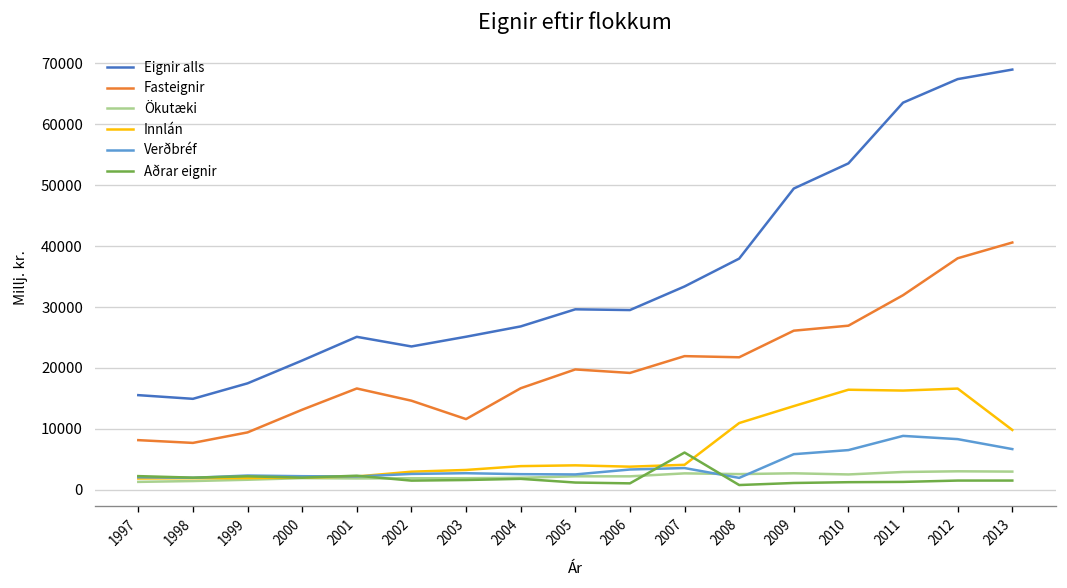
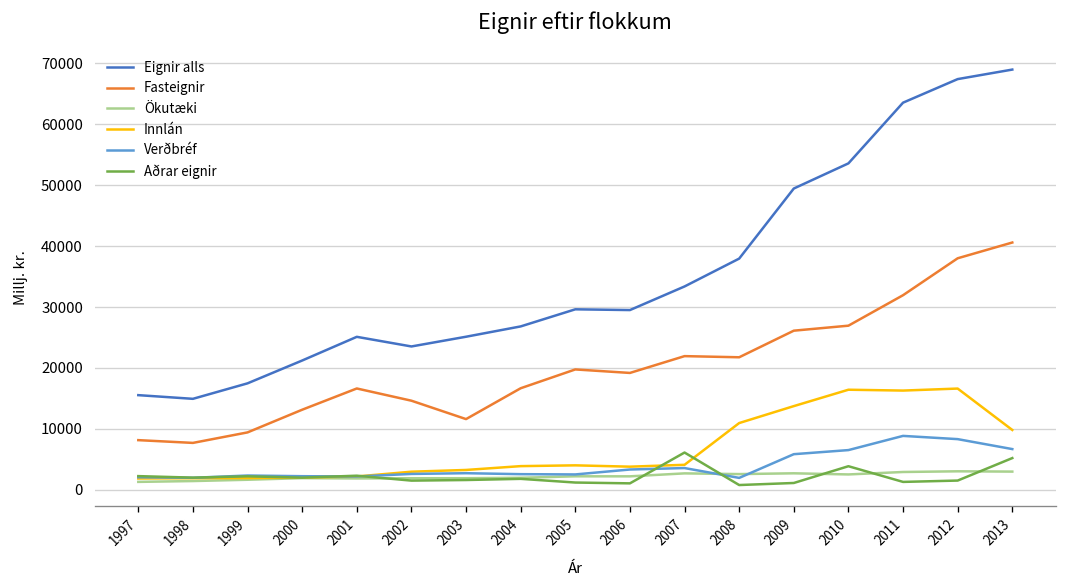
Aðrar eignir, 2010: 1000 -> 4000
Aðrar eignir, 2013: 2000 -> 5000
